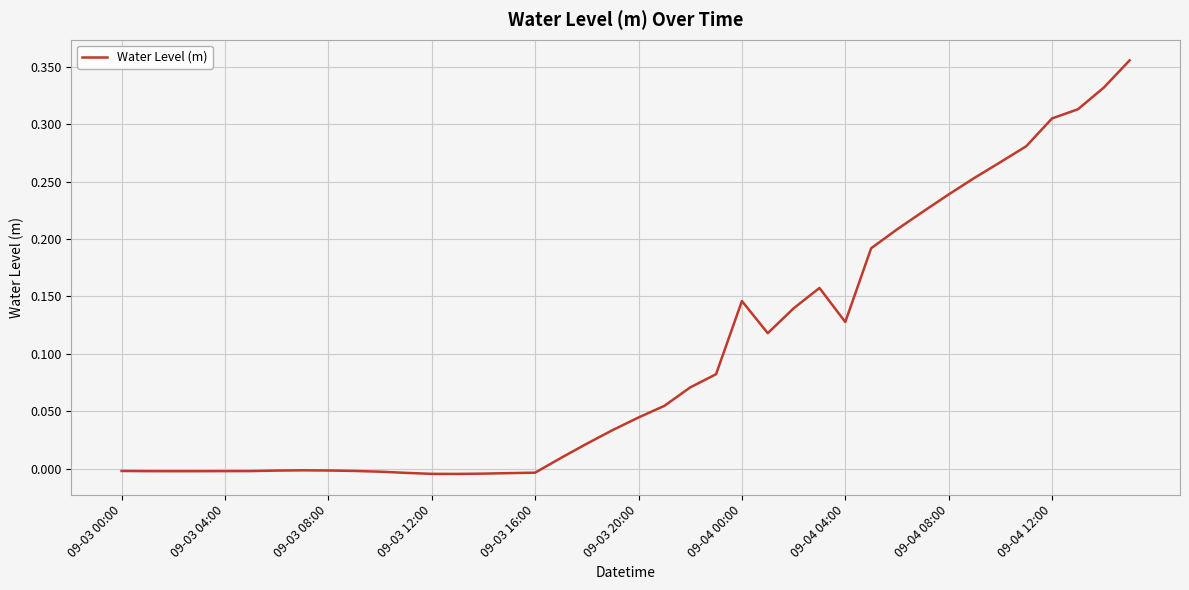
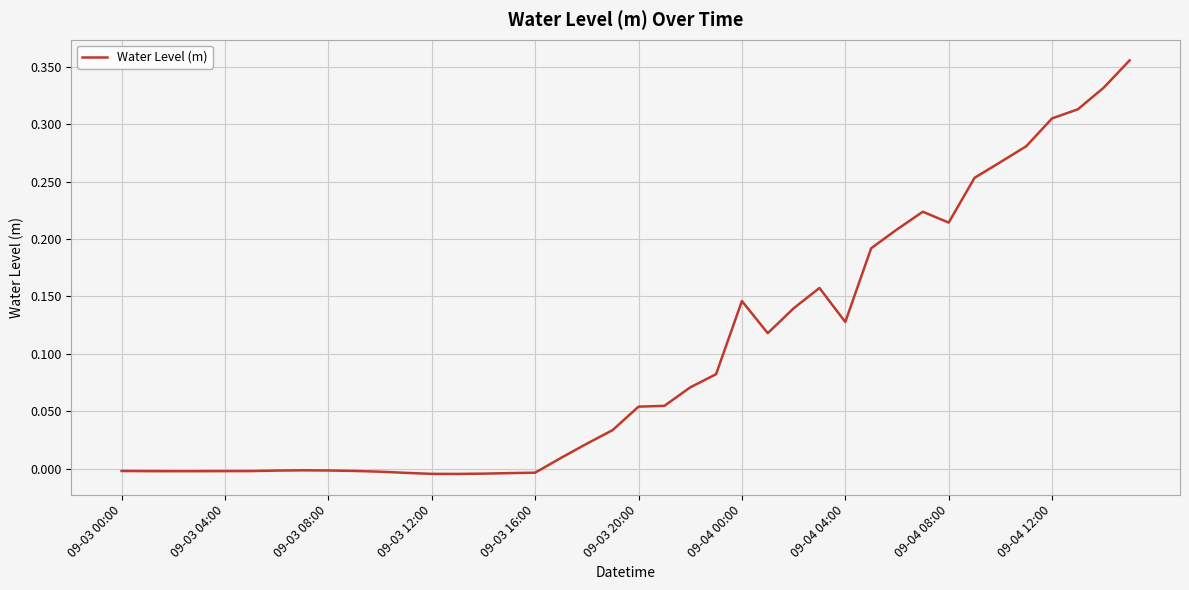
09-03 20:00: 0.044 -> 0.054
09-04 08:00: 0.239 -> 0.214
